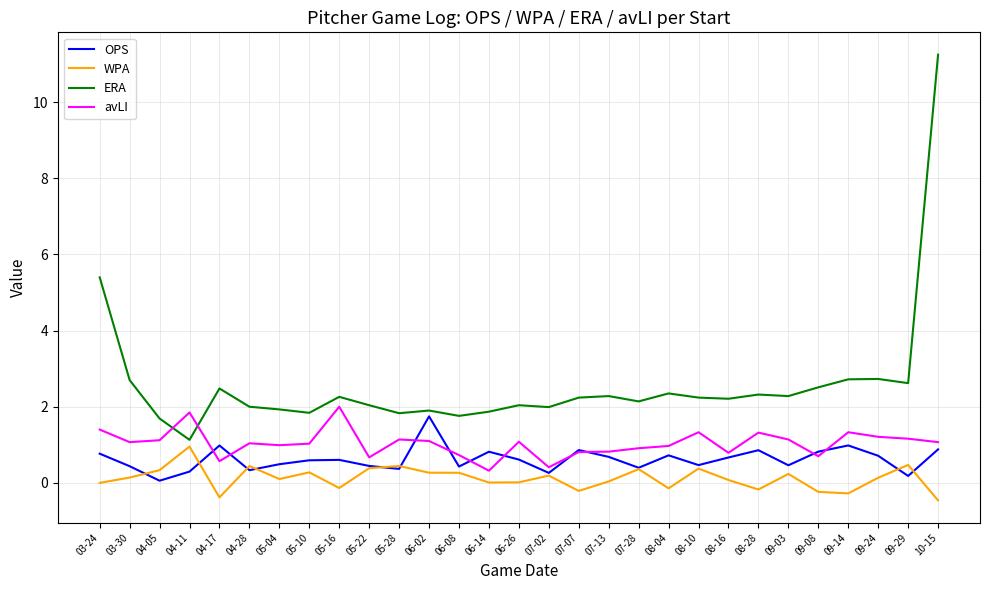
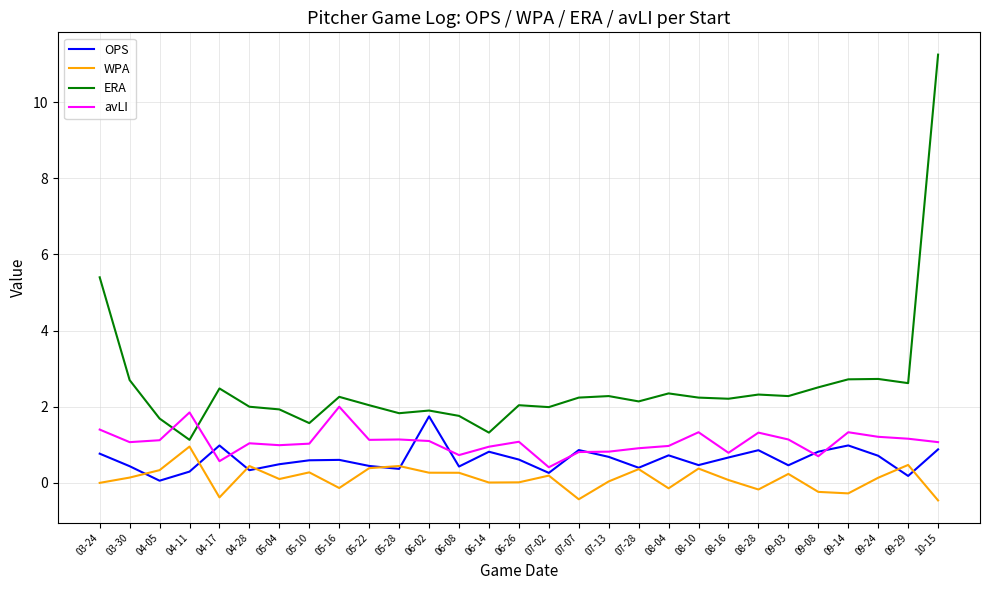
ERA, 05-10: 1.8 -> 1.6
avLI, 05-22: 0.7 -> 1.1
ERA, 06-14: 1.9 -> 1.3
avLI, 06-14: 0.3 -> 1.0
WPA, 07-07: -0.2 -> -0.4
